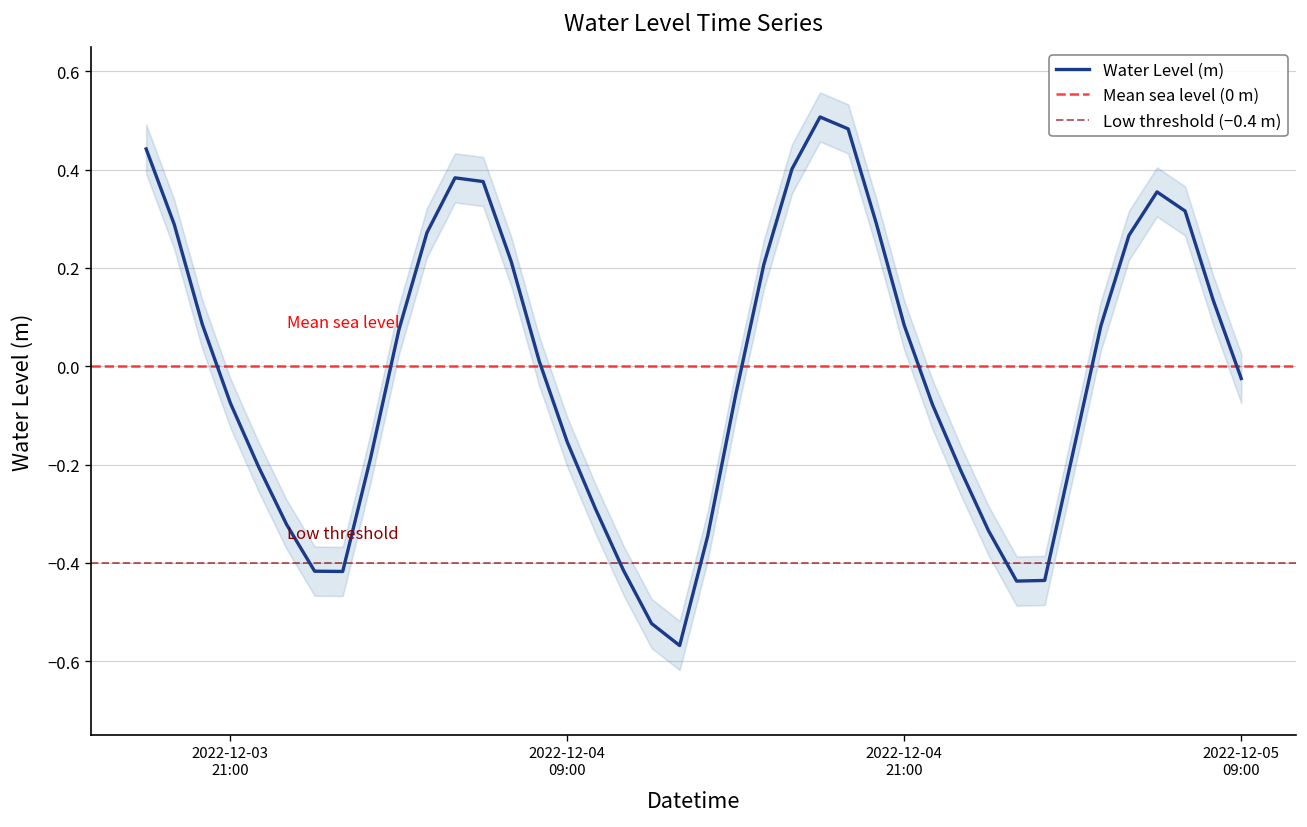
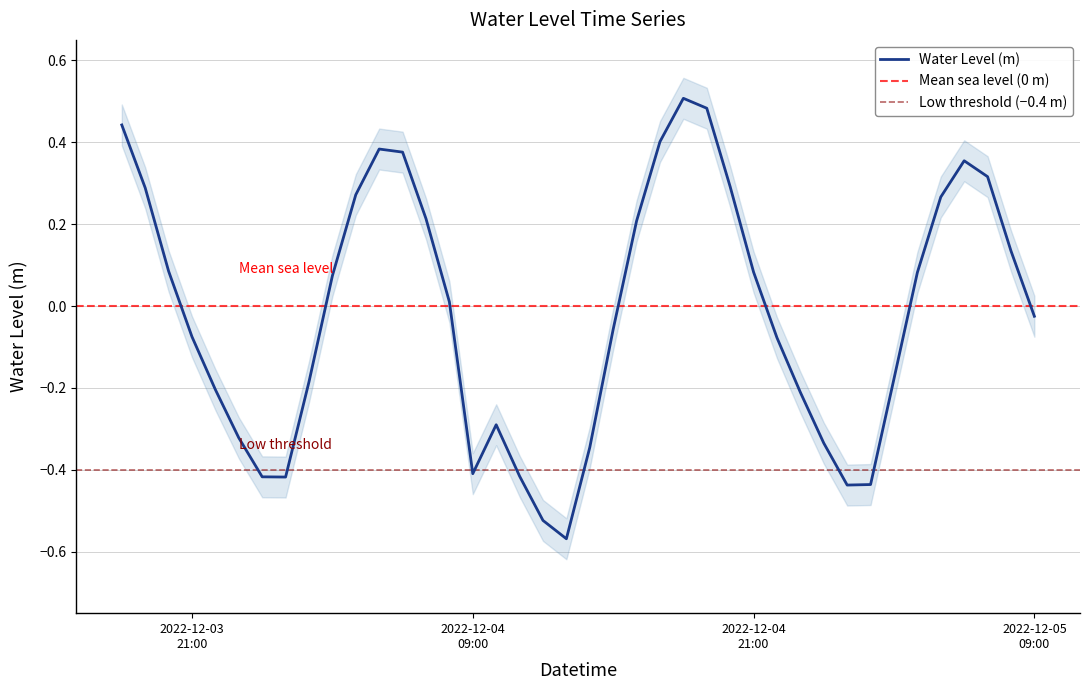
Water Level (m), 2022-12-04 09:00: -0.15 -> -0.41
